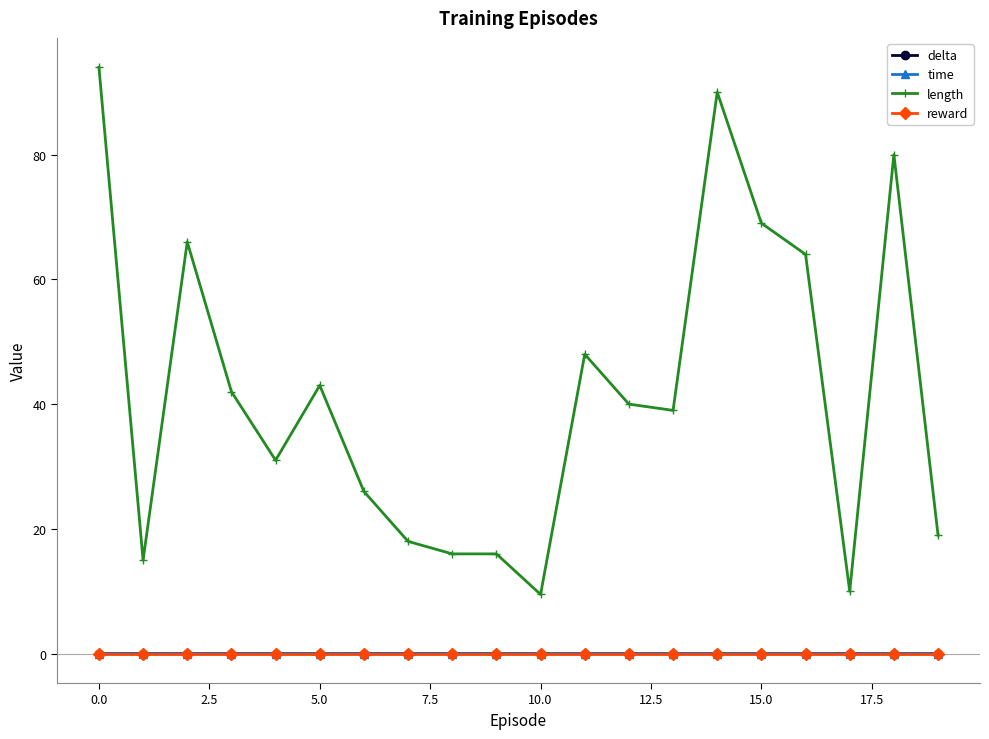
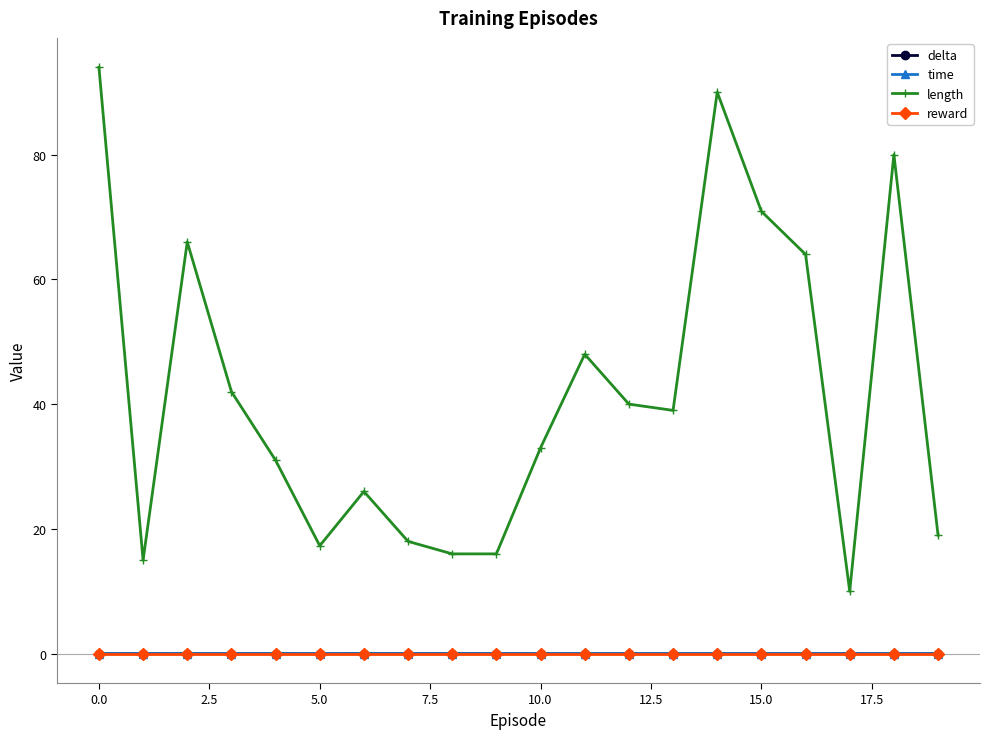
length, 5.0: 43 -> 17
length, 10.0: 10 -> 33
length, 15.0: 69 -> 71
